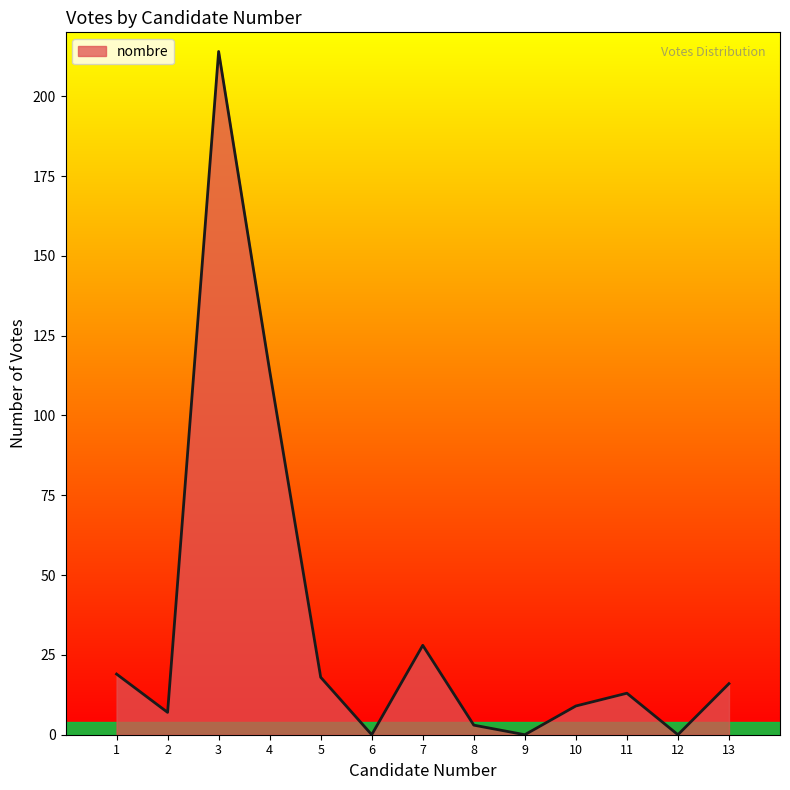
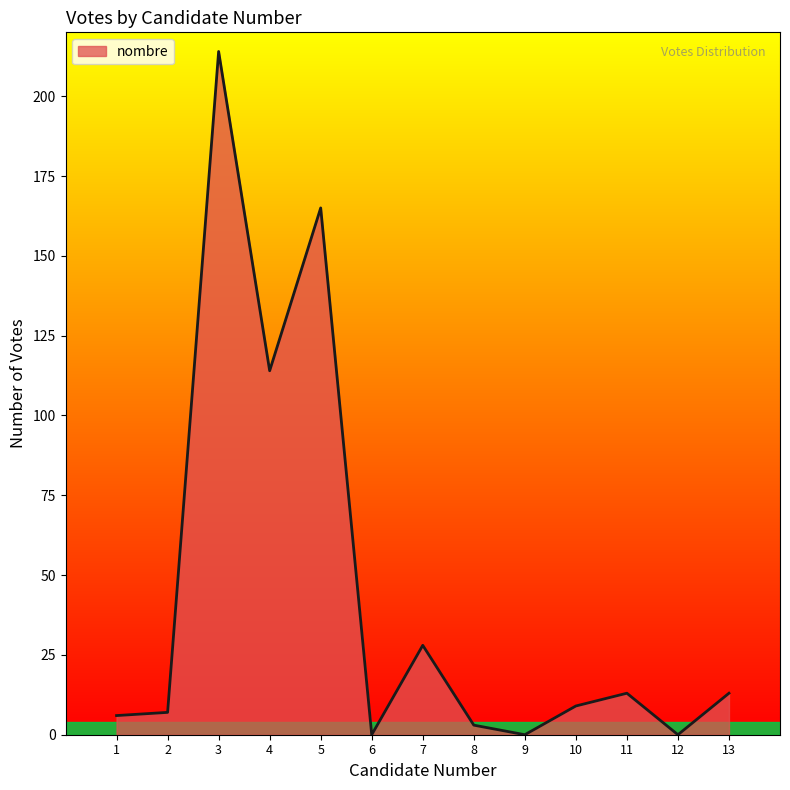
1: 19 -> 6
5: 18 -> 165
13: 16 -> 13
